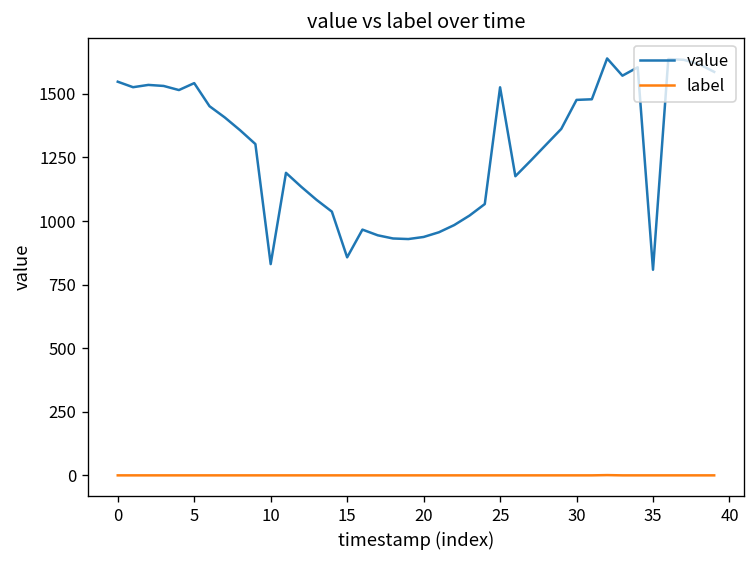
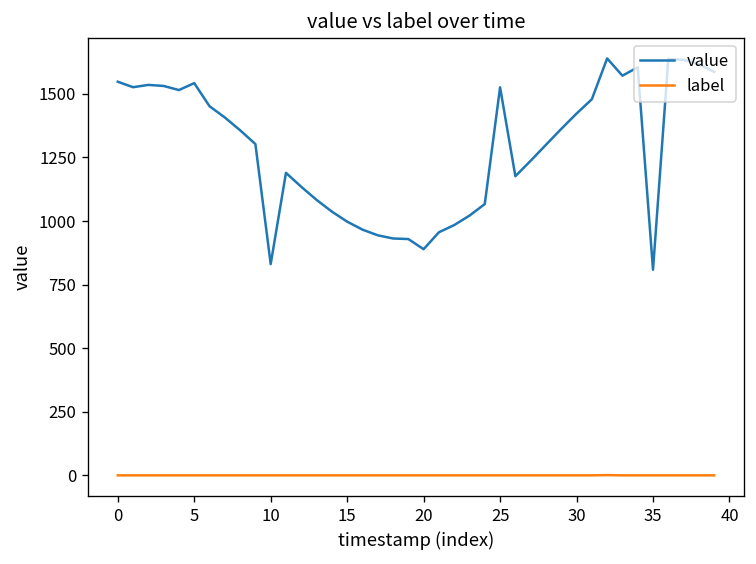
value, 15: 860 -> 1000
value, 20: 940 -> 890
value, 30: 1480 -> 1420
